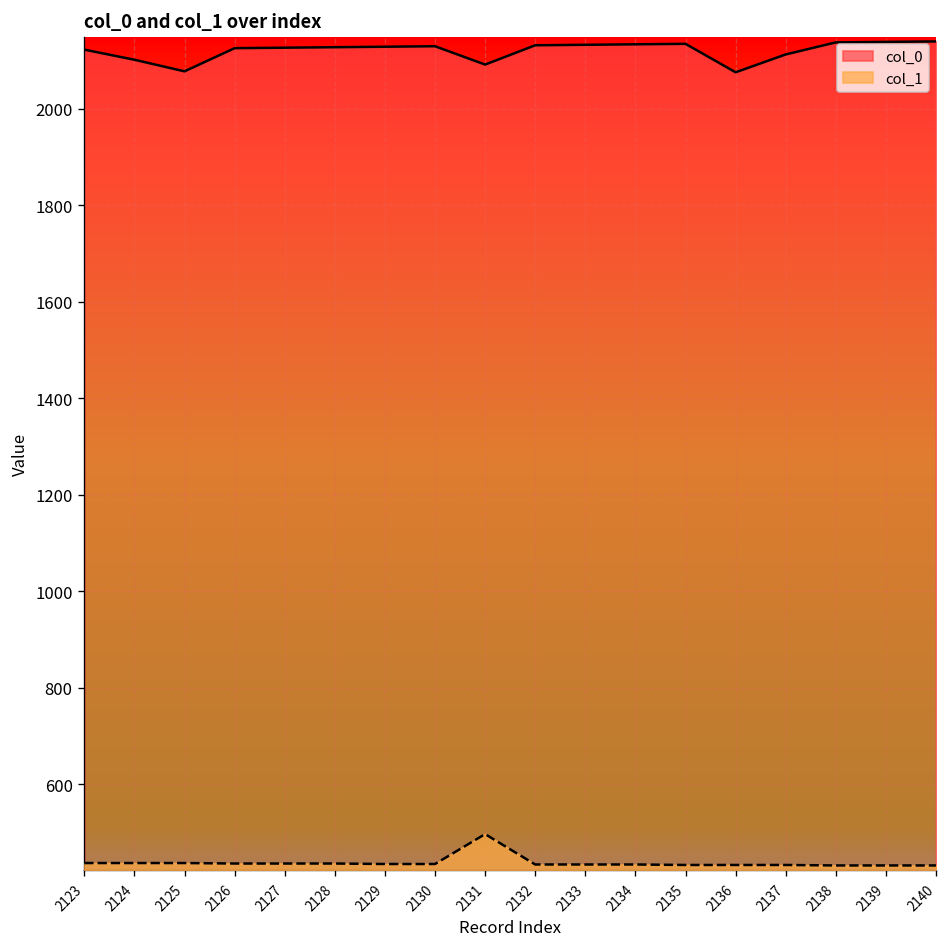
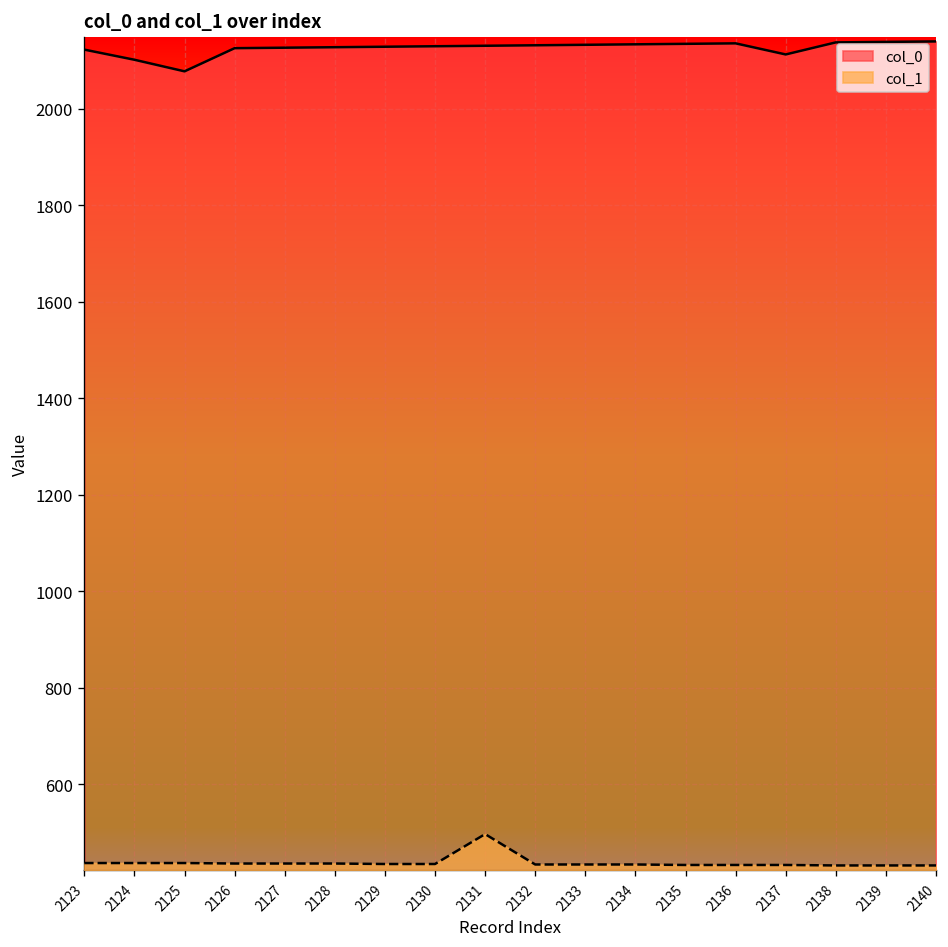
col_0, 2131: 2090 -> 2130
col_0, 2136: 2080 -> 2140
